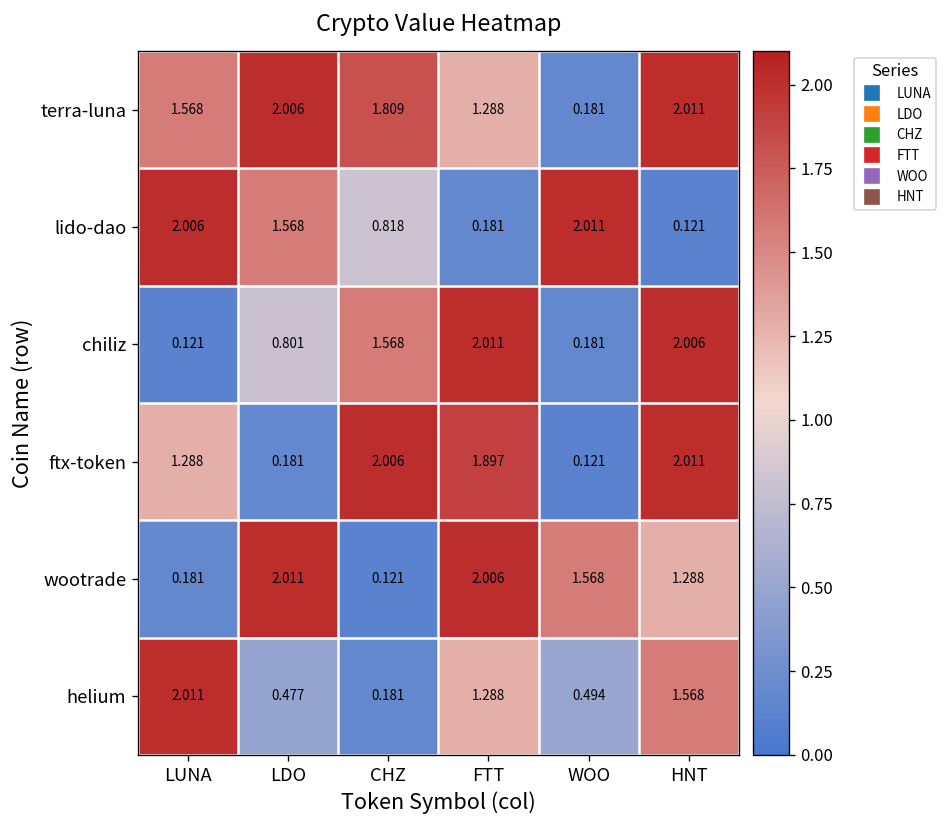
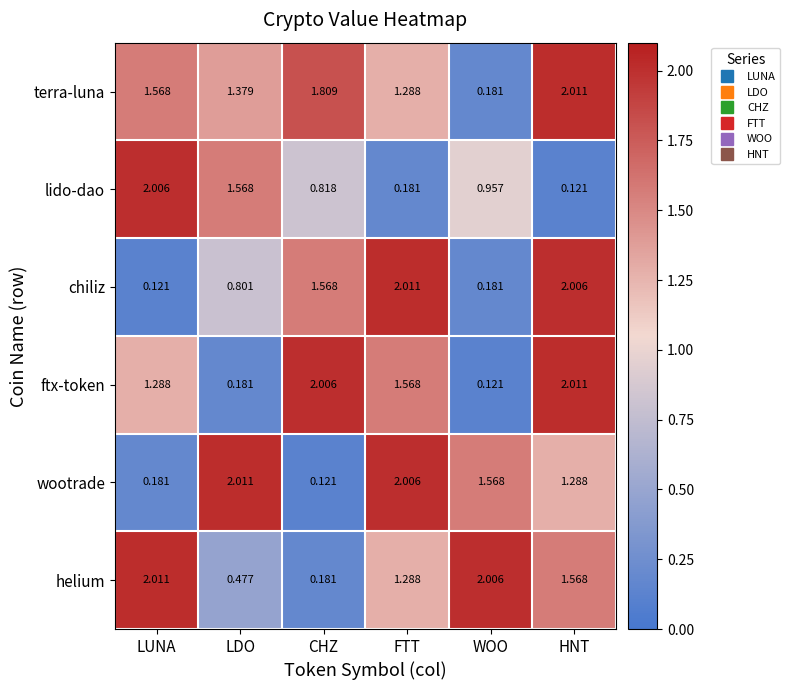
terra-luna, LDO: 2.006 -> 1.379
lido-dao, WOO: 2.011 -> 0.957
ftx-token, FTT: 1.897 -> 1.568
helium, WOO: 0.494 -> 2.006
